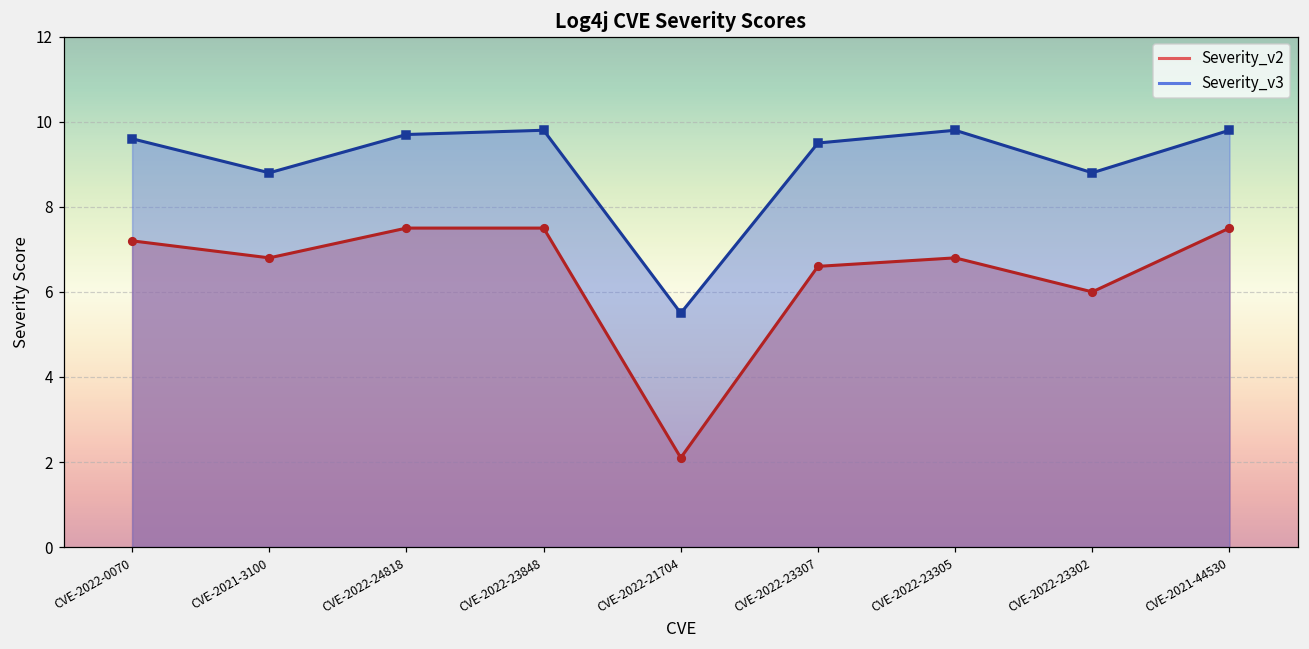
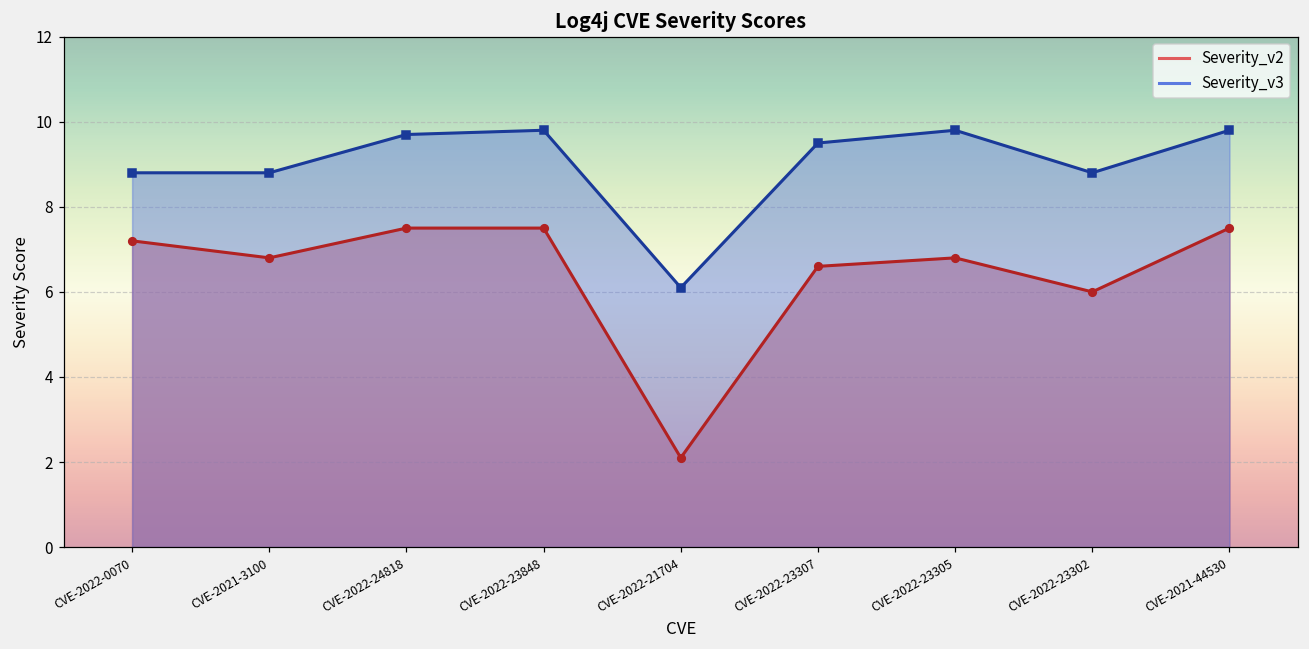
Severity_v3, CVE-2022-0070: 9.6 -> 8.8
Severity_v3, CVE-2022-21704: 5.5 -> 6.1
